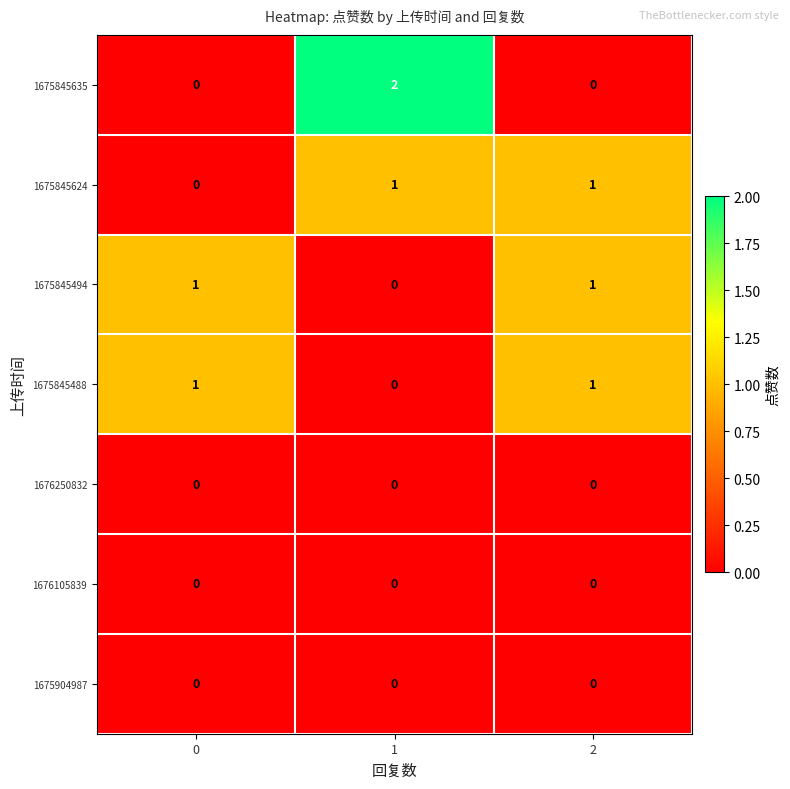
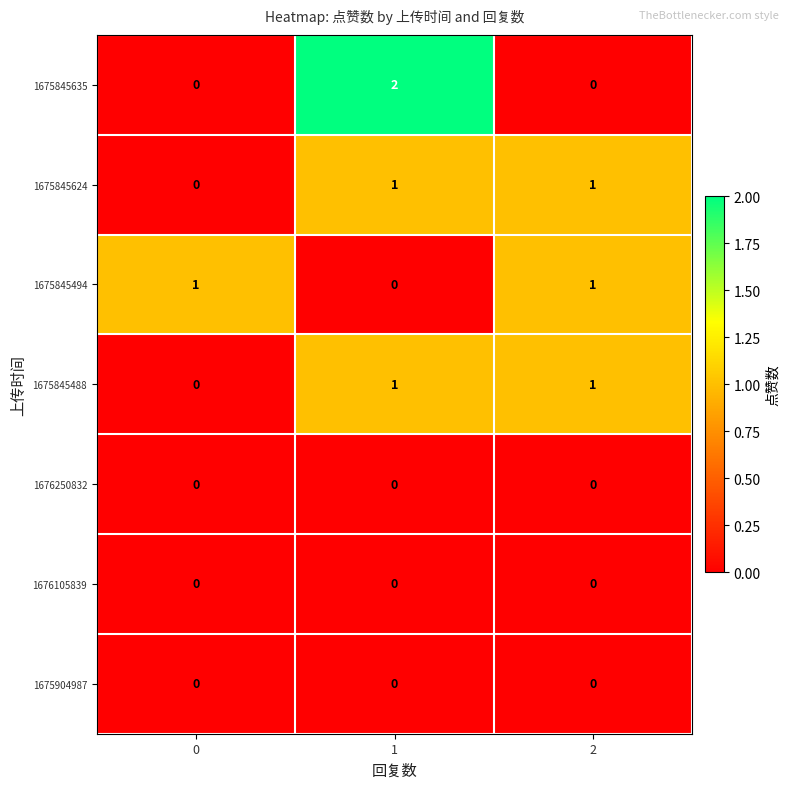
1675845488, 0: 1 -> 0
1675845488, 1: 0 -> 1
